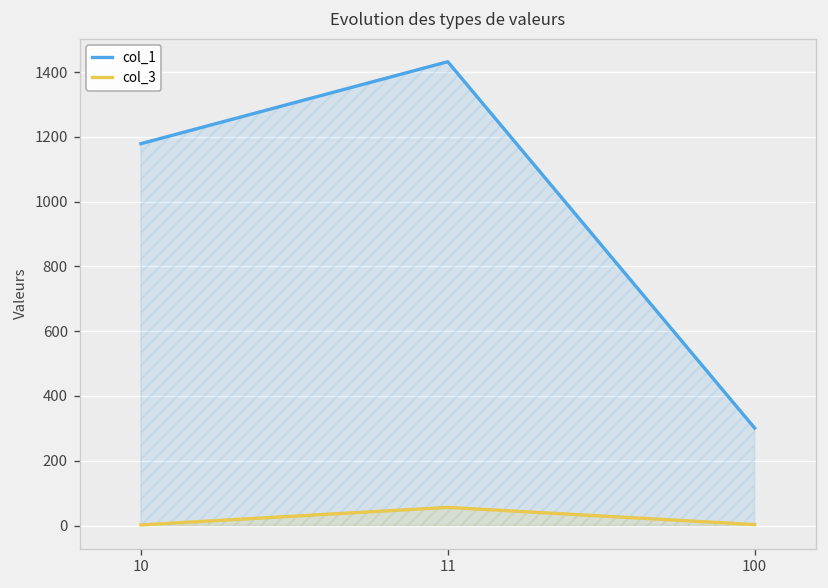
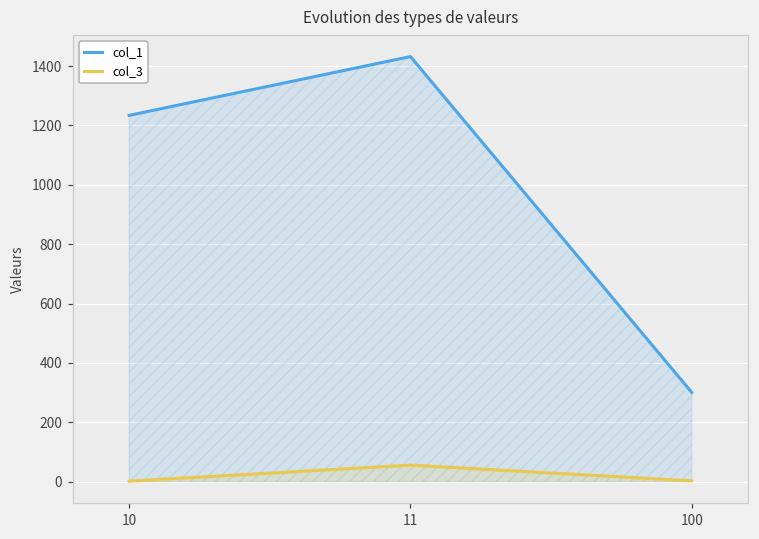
col_1, 10: 1180 -> 1230
